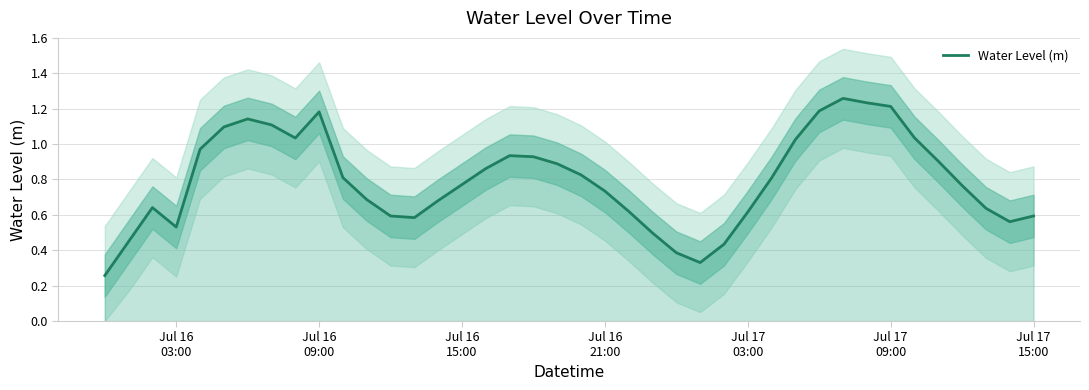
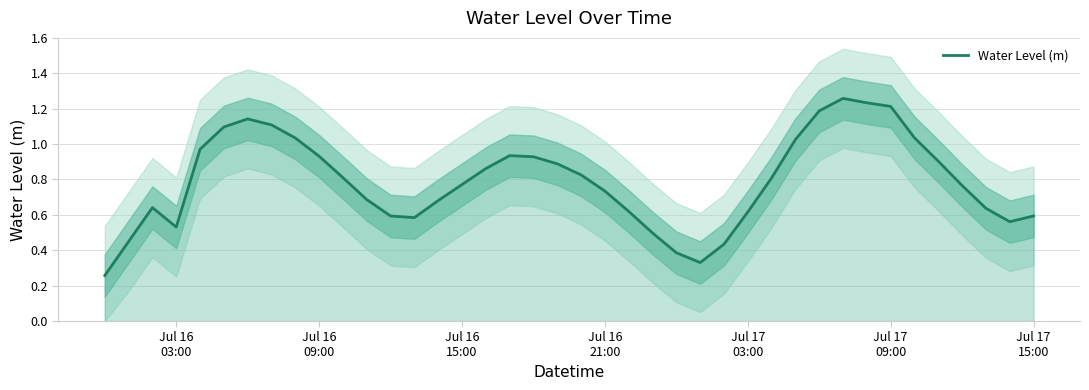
Water Level (m), Jul 16 09:00: 1.18 -> 0.93
